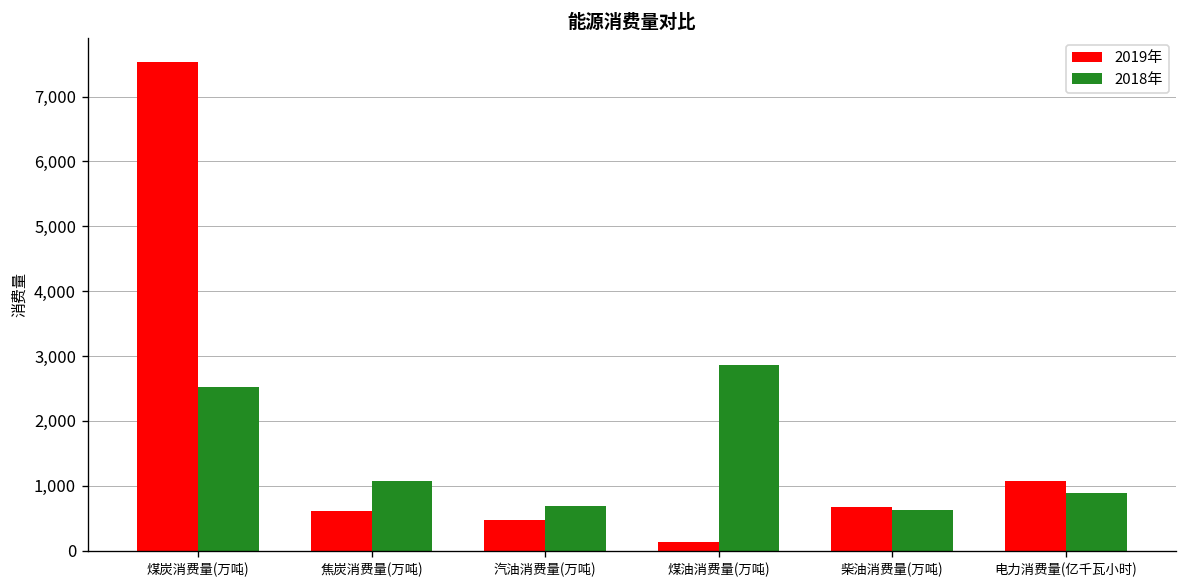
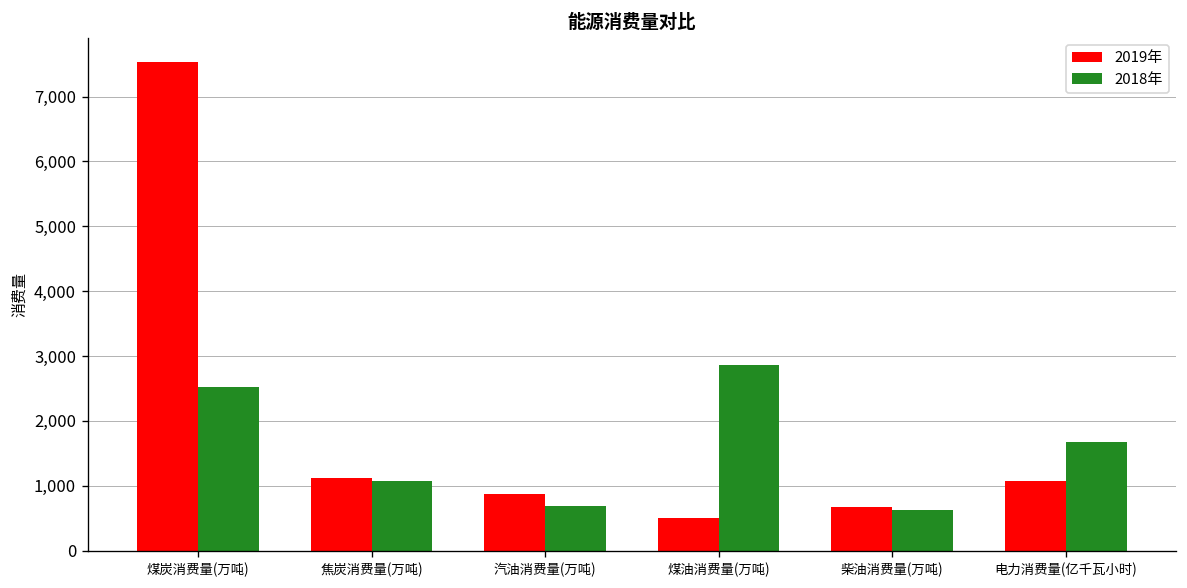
2019年, 焦炭消费量(万吨): 600 -> 1,100
2019年, 汽油消费量(万吨): 500 -> 900
2019年, 煤油消费量(万吨): 100 -> 500
2018年, 电力消费量(亿千瓦小时): 900 -> 1,700
